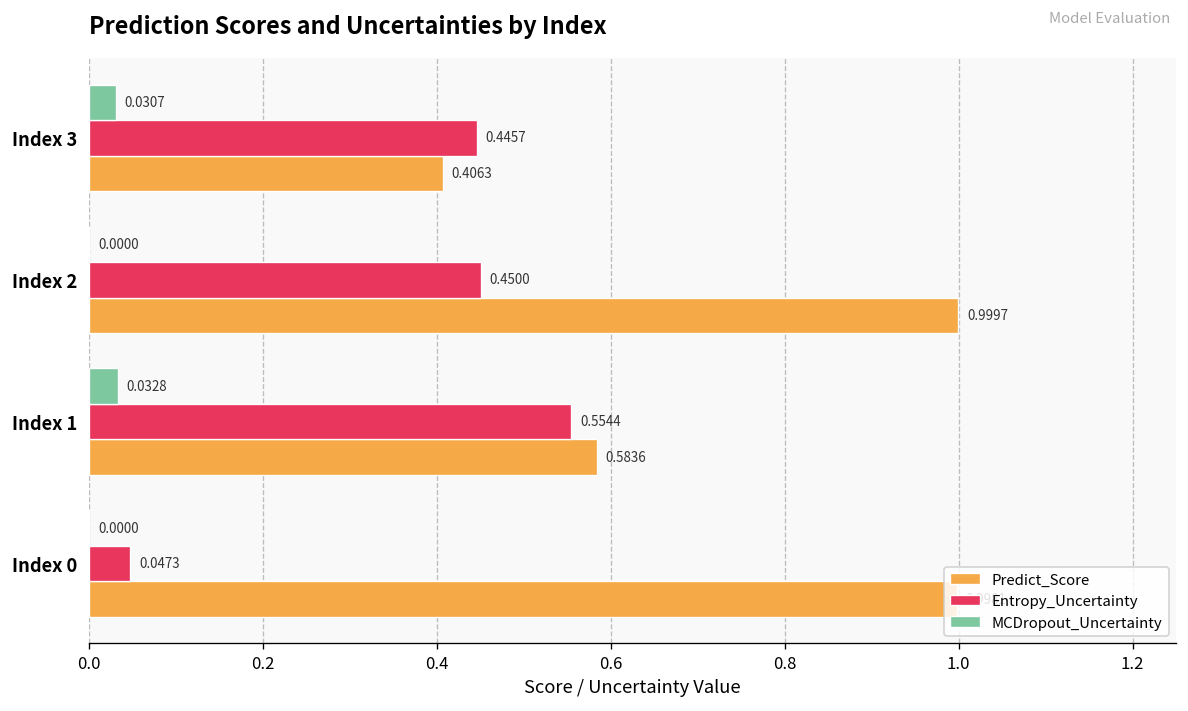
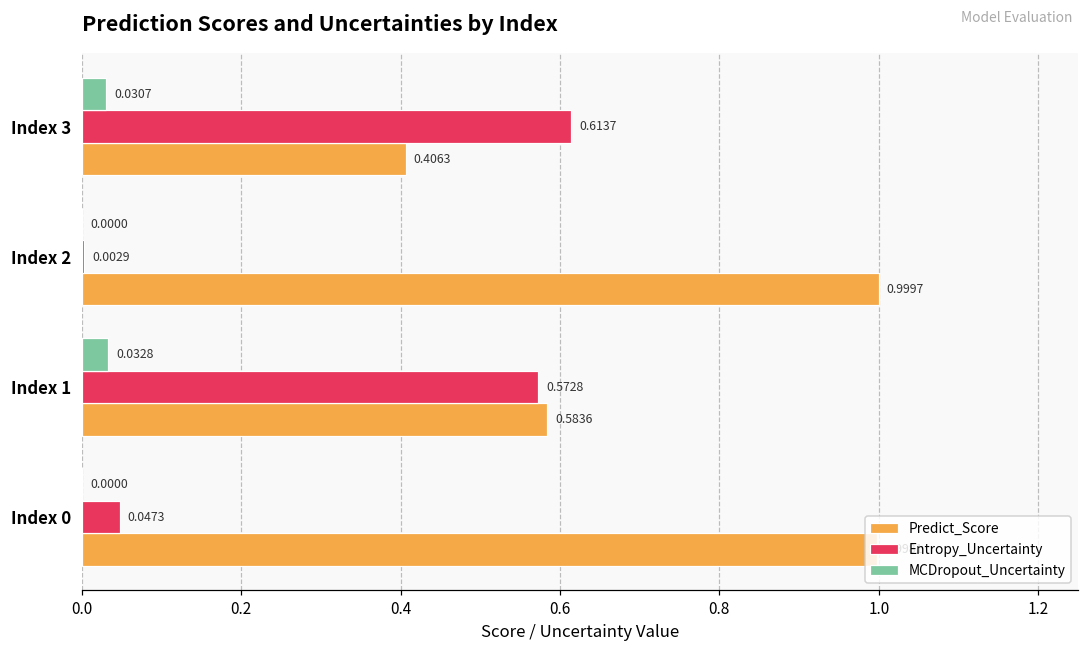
Entropy_Uncertainty, Index 3: 0.4457 -> 0.6137
Entropy_Uncertainty, Index 2: 0.4500 -> 0.0029
Entropy_Uncertainty, Index 1: 0.5544 -> 0.5728
